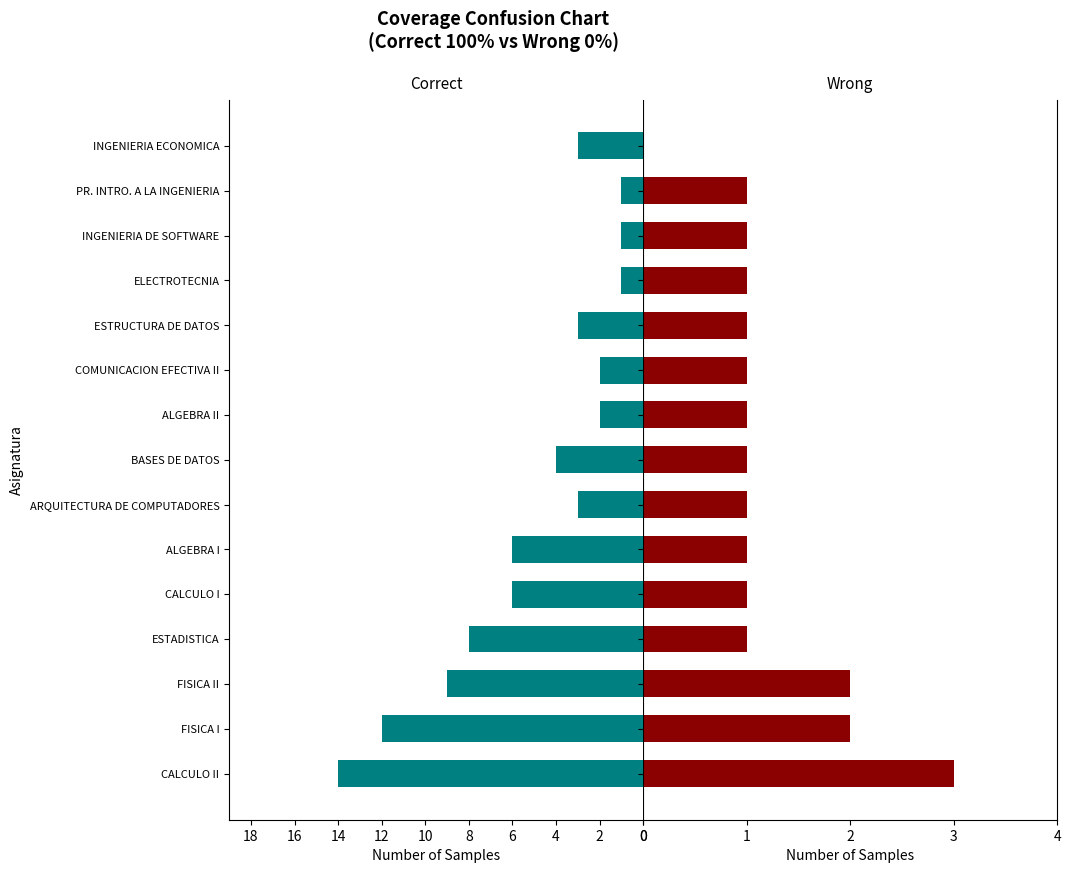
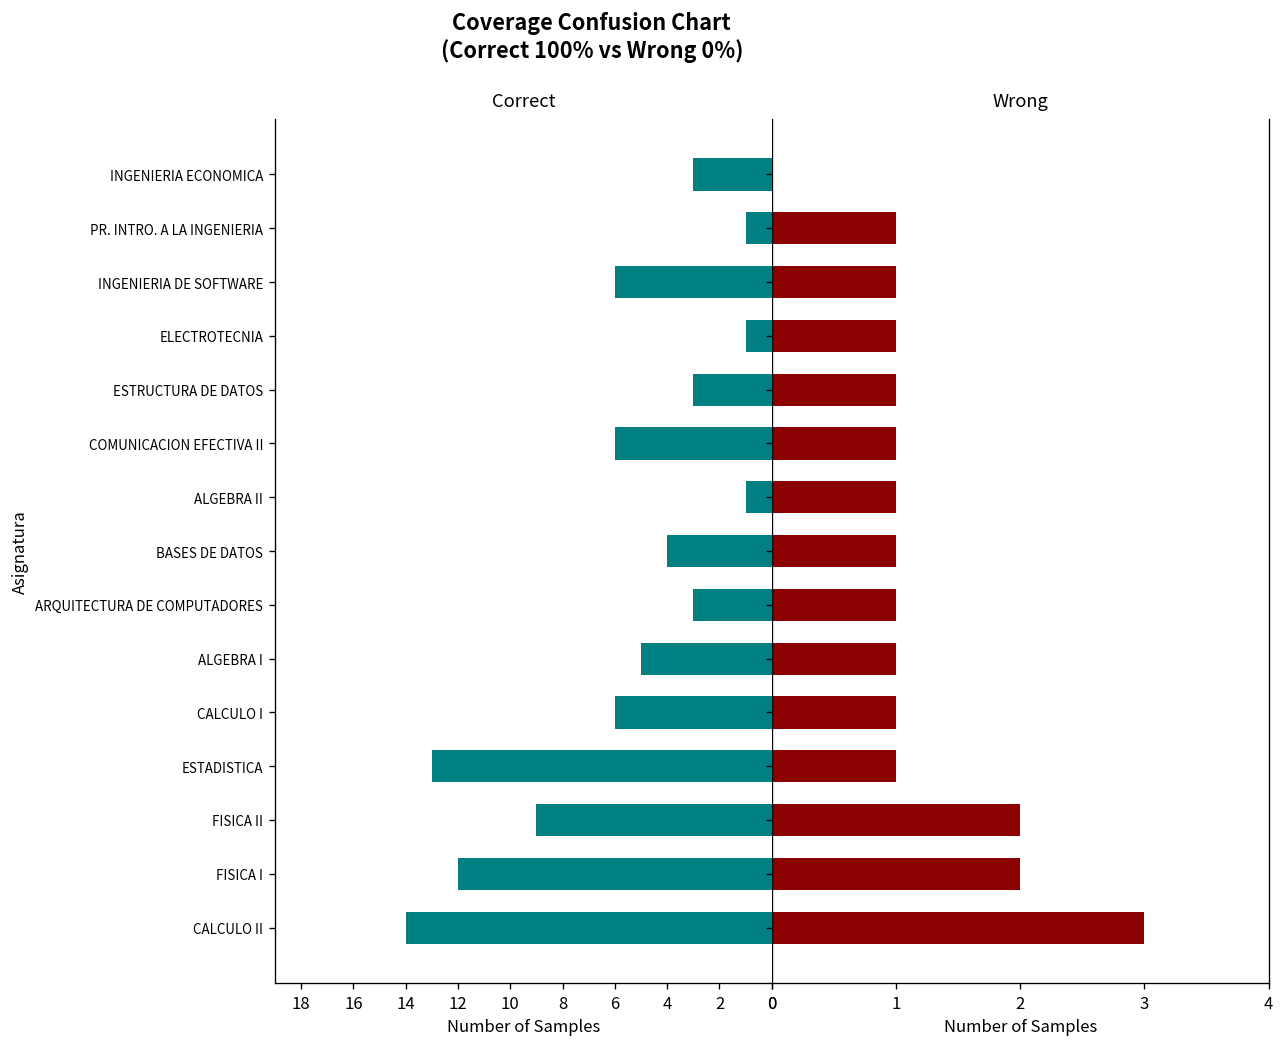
Correct, INGENIERIA DE SOFTWARE: 1 -> 6
Correct, COMUNICACION EFECTIVA II: 2 -> 6
Correct, ALGEBRA II: 2 -> 1
Correct, ALGEBRA I: 6 -> 5
Correct, ESTADISTICA: 8 -> 13
